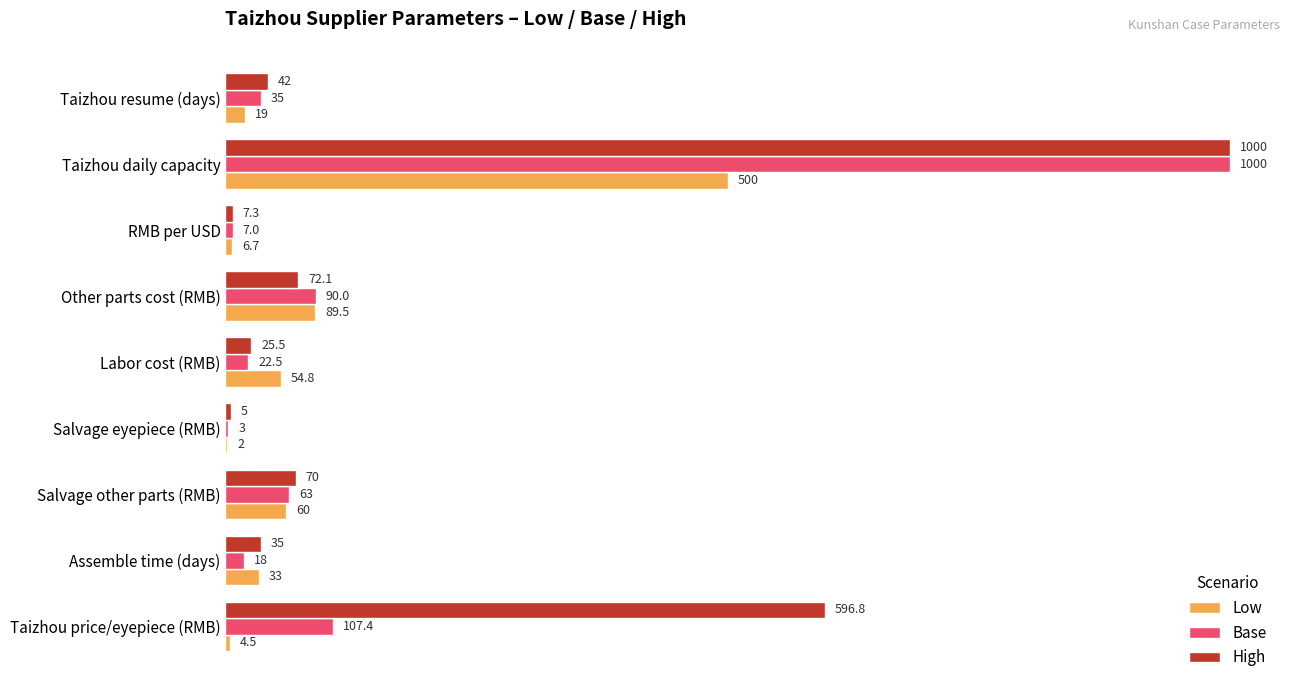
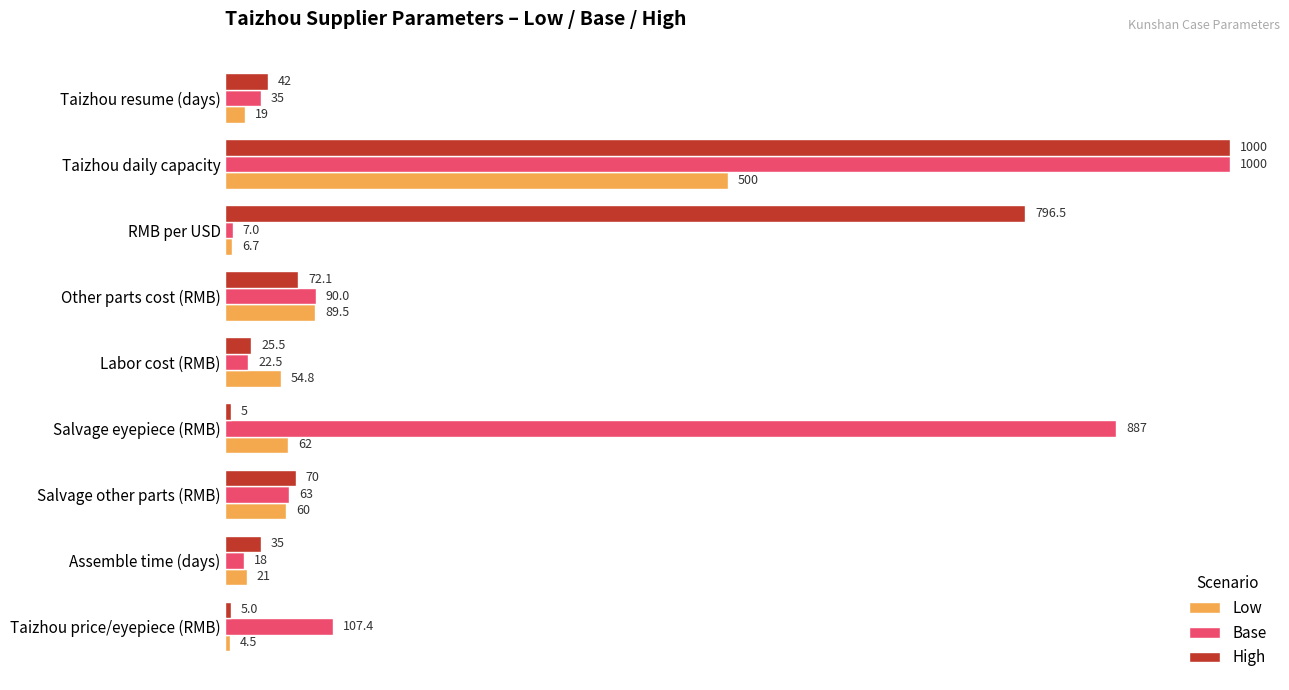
High, RMB per USD: 7.3 -> 796.5
Base, Salvage eyepiece (RMB): 3 -> 887
Low, Salvage eyepiece (RMB): 2 -> 62
Low, Assemble time (days): 33 -> 21
High, Taizhou price/eyepiece (RMB): 596.8 -> 5.0
